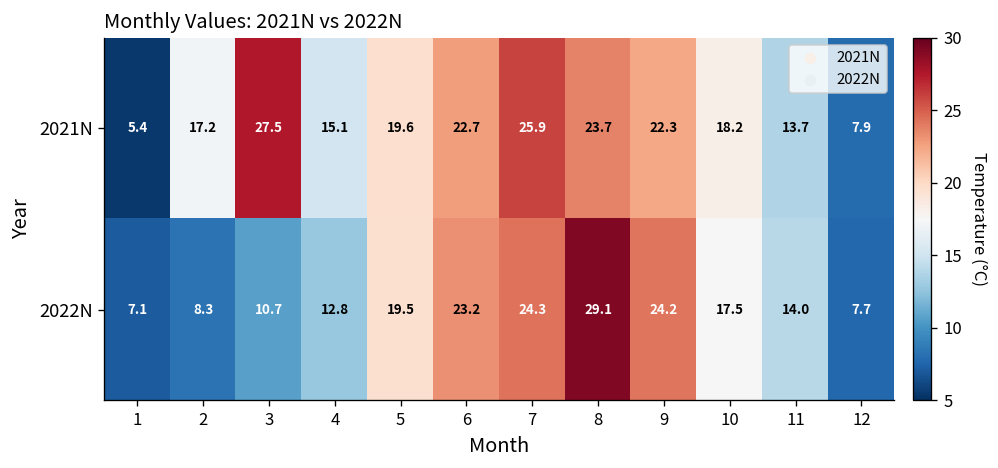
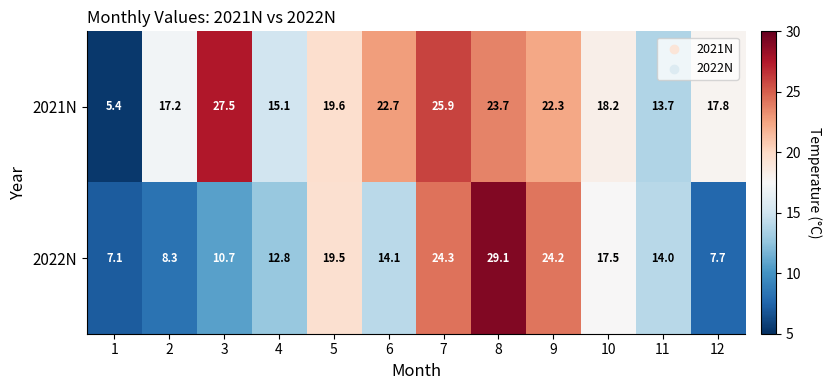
2021N, 12: 7.9 -> 17.8
2022N, 6: 23.2 -> 14.1
